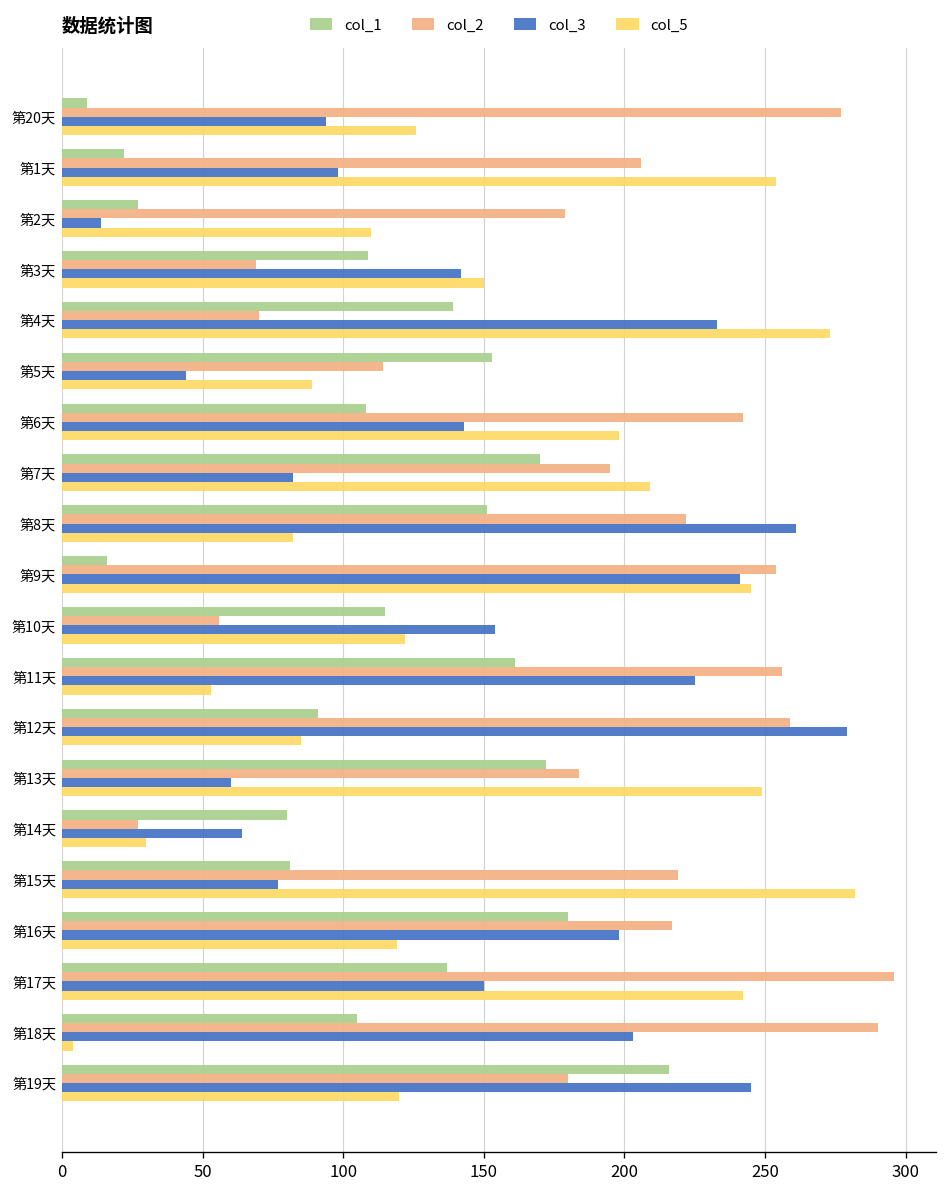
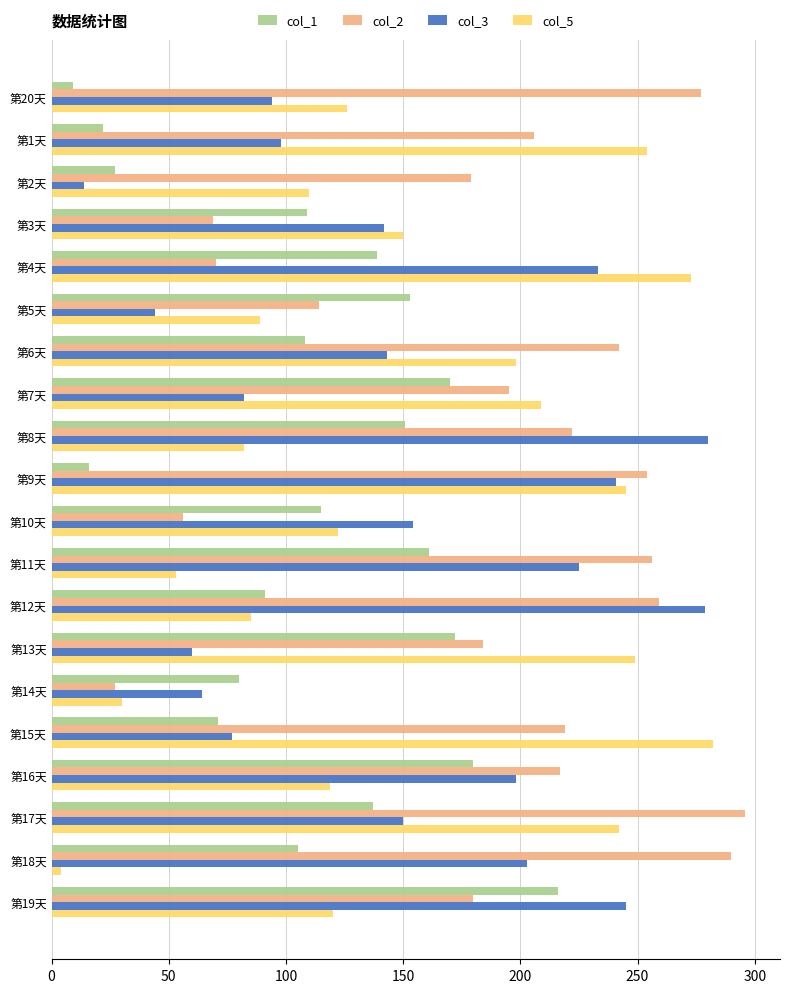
col_3, 第8天: 261 -> 280
col_1, 第15天: 81 -> 71
